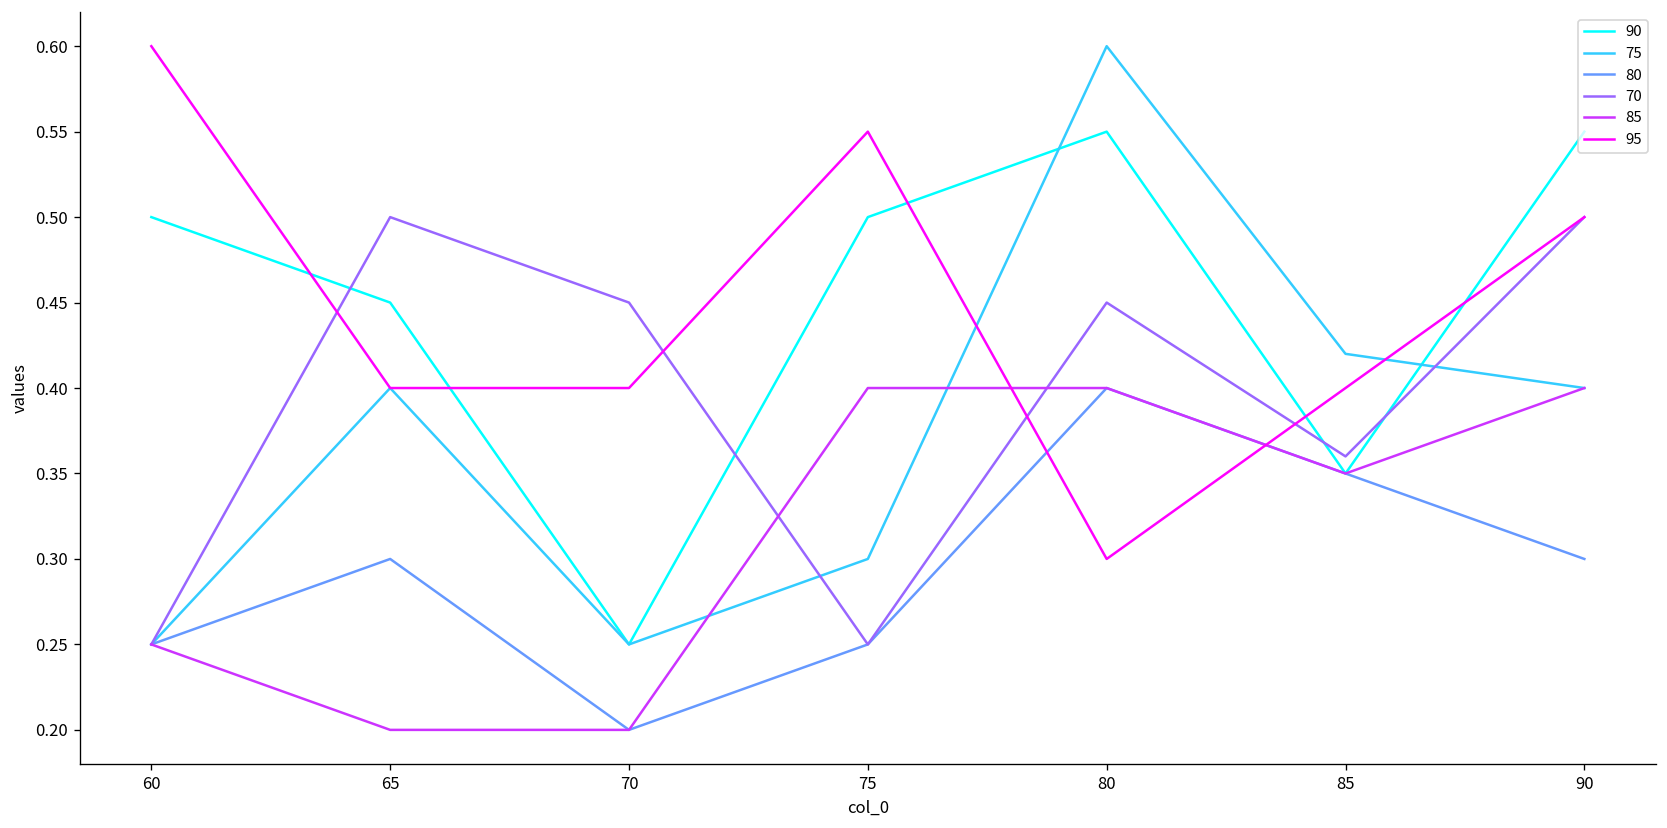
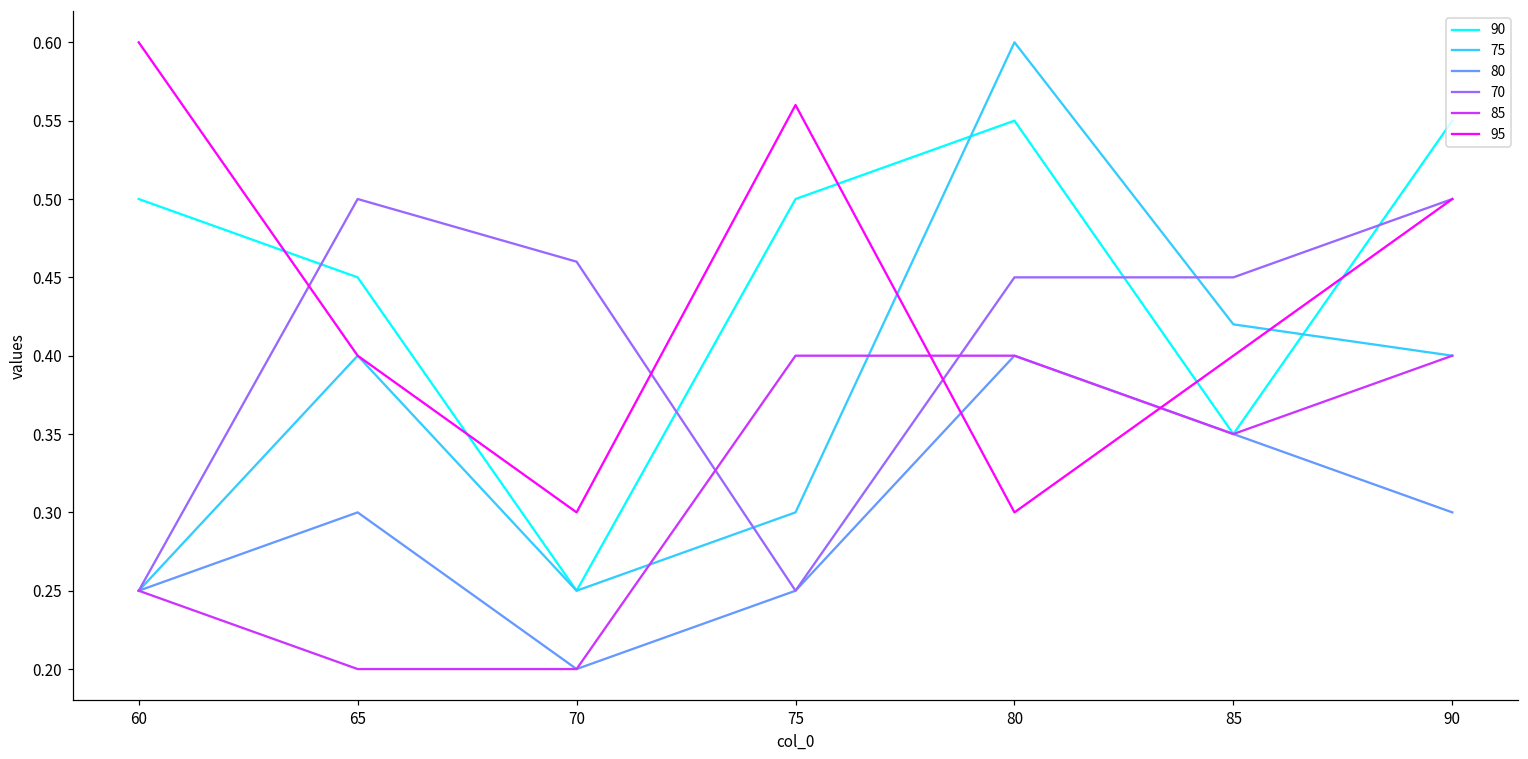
70, 70: 0.45 -> 0.46
95, 70: 0.4 -> 0.3
95, 75: 0.55 -> 0.56
70, 85: 0.36 -> 0.45
